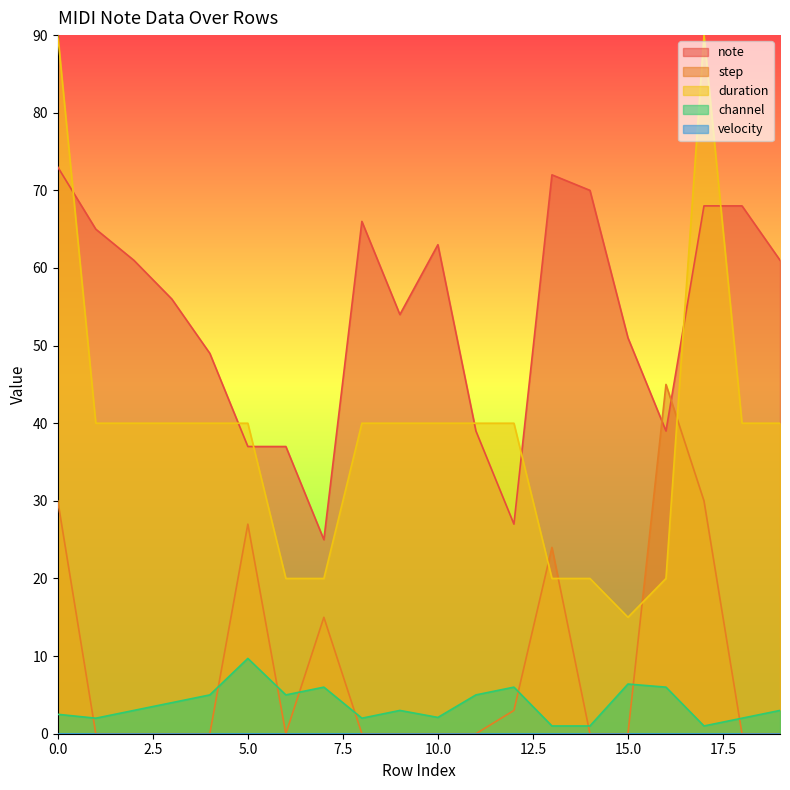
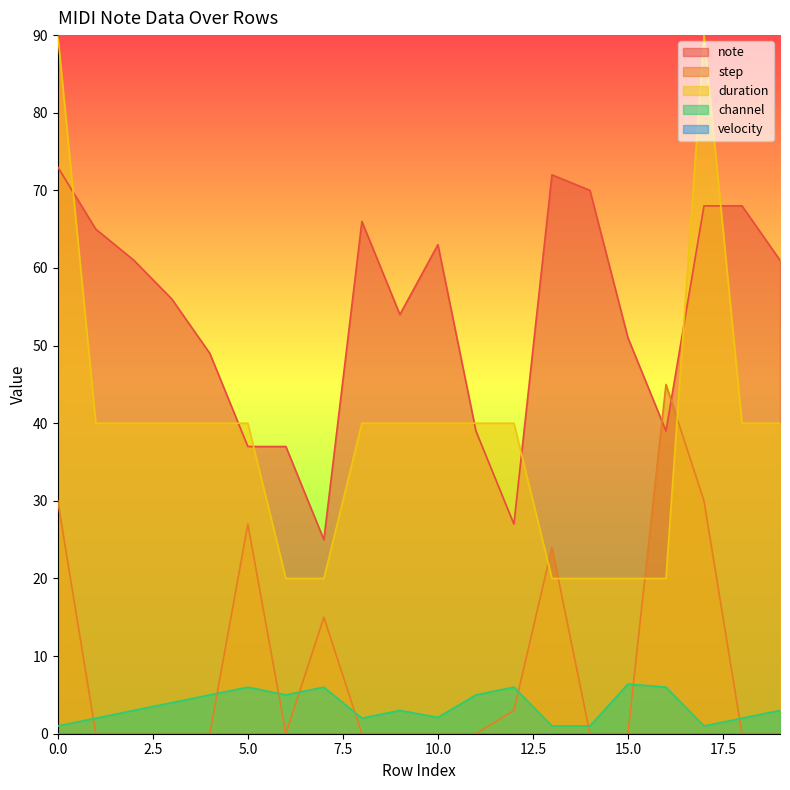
channel, 0.0: 3 -> 1
channel, 5.0: 10 -> 6
duration, 15.0: 15 -> 20
